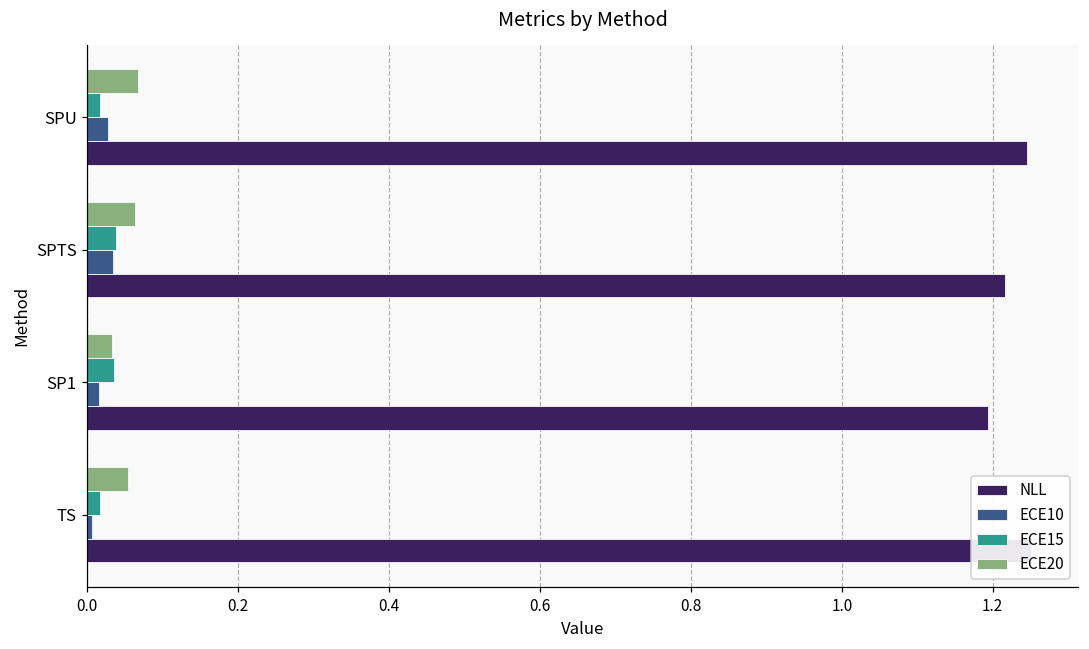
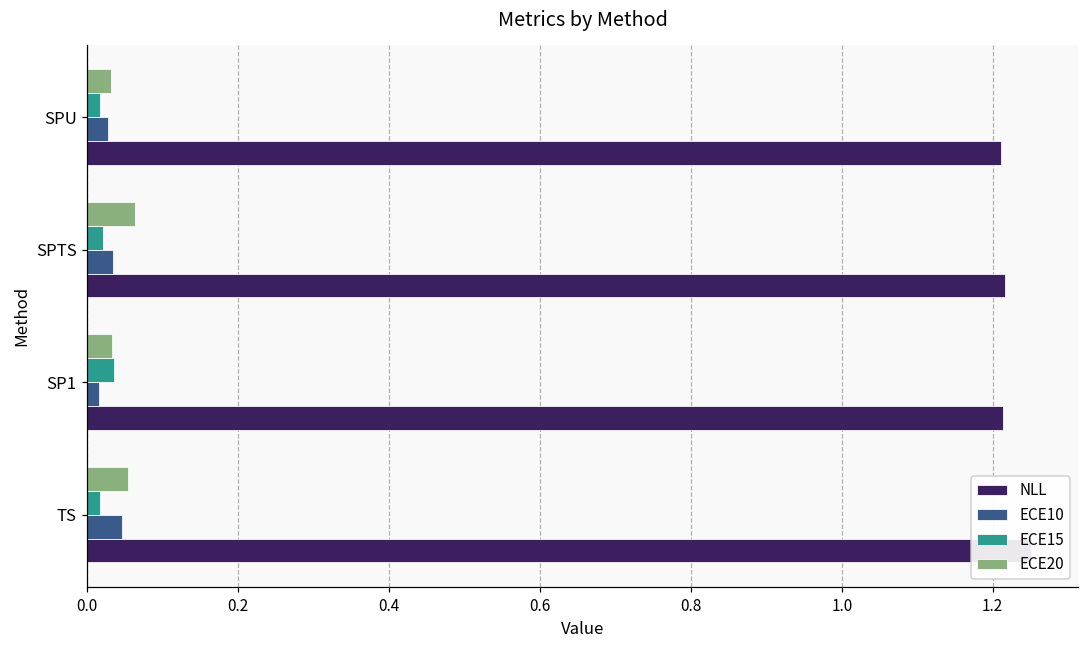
ECE20, SPU: 0.07 -> 0.03
NLL, SPU: 1.25 -> 1.21
ECE15, SPTS: 0.04 -> 0.02
NLL, SP1: 1.19 -> 1.21
ECE10, TS: 0.01 -> 0.05
